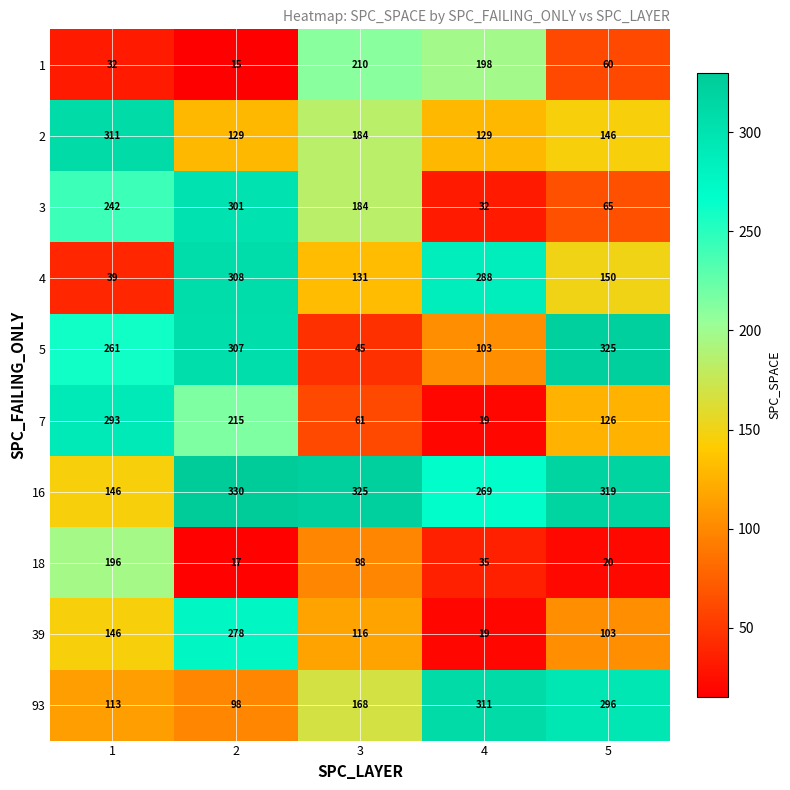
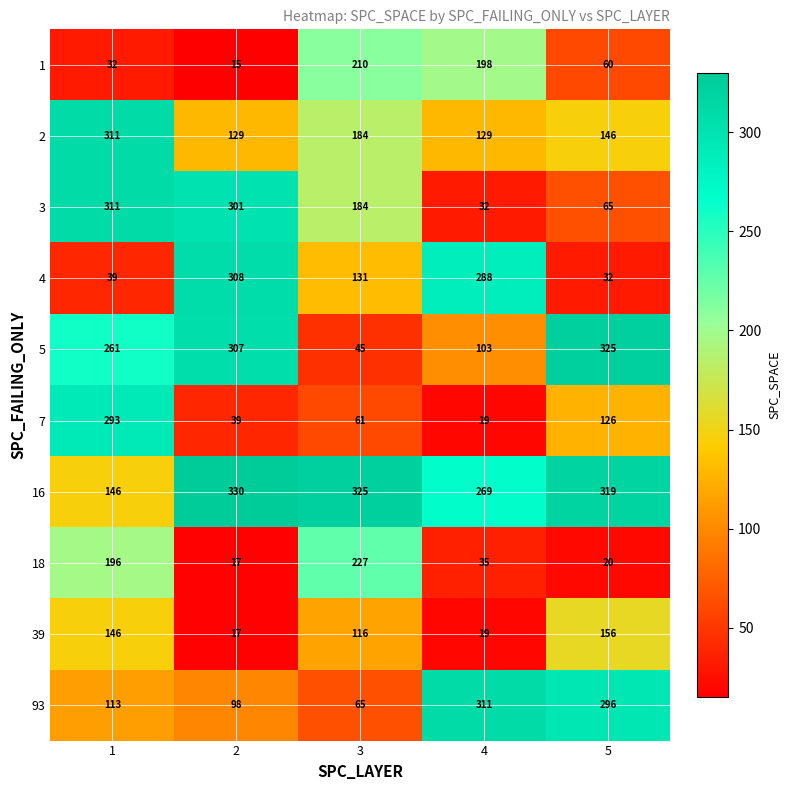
3, 1: 242 -> 311
4, 5: 150 -> 32
7, 2: 215 -> 39
18, 3: 98 -> 227
39, 2: 278 -> 17
39, 5: 103 -> 156
93, 3: 168 -> 65
